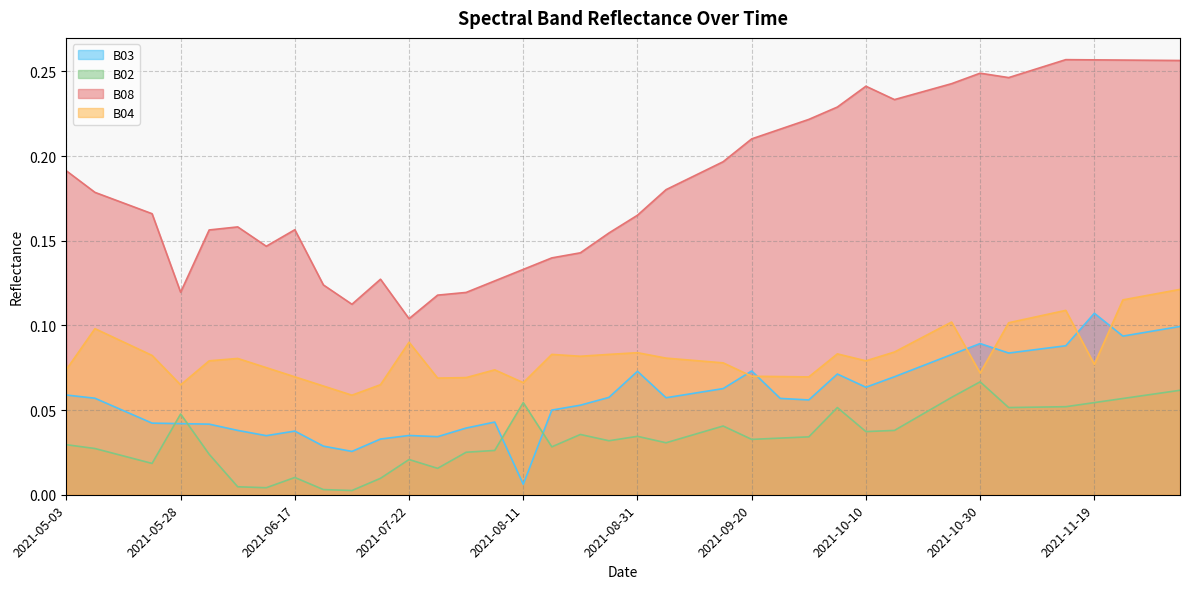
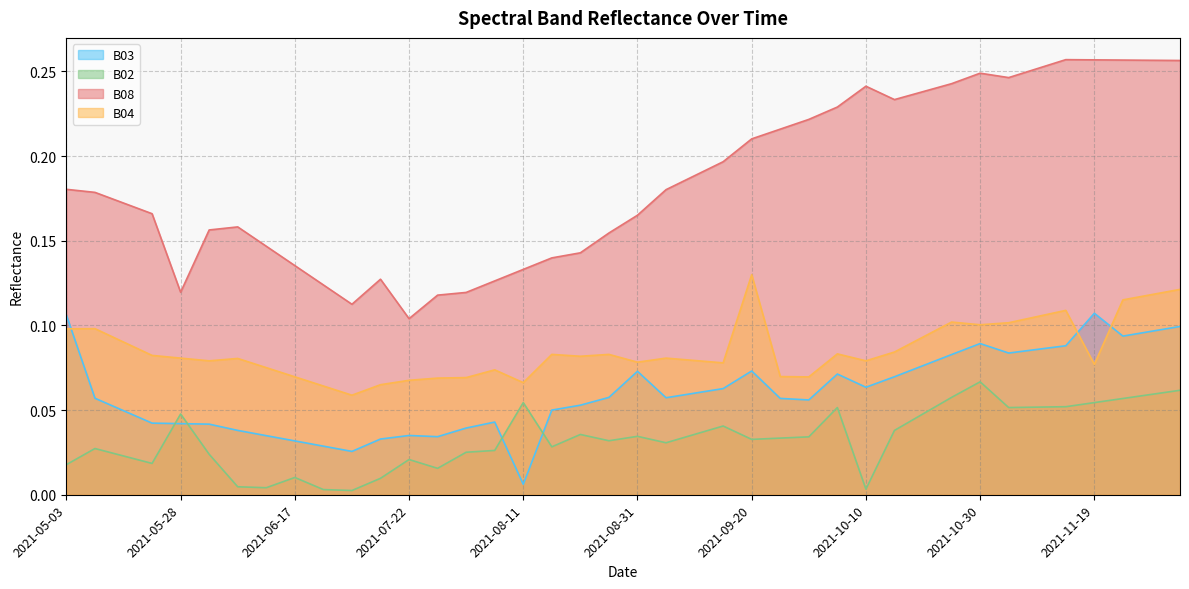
B03, 2021-05-03: 0.059 -> 0.106
B02, 2021-05-03: 0.030 -> 0.018
B08, 2021-05-03: 0.191 -> 0.180
B04, 2021-05-03: 0.074 -> 0.098
B04, 2021-05-28: 0.065 -> 0.081
B03, 2021-06-17: 0.038 -> 0.032
B08, 2021-06-17: 0.157 -> 0.135
B04, 2021-07-22: 0.090 -> 0.068
B04, 2021-08-31: 0.084 -> 0.078
B04, 2021-09-20: 0.07 -> 0.13
B02, 2021-10-10: 0.037 -> 0.003
B04, 2021-10-30: 0.072 -> 0.100
